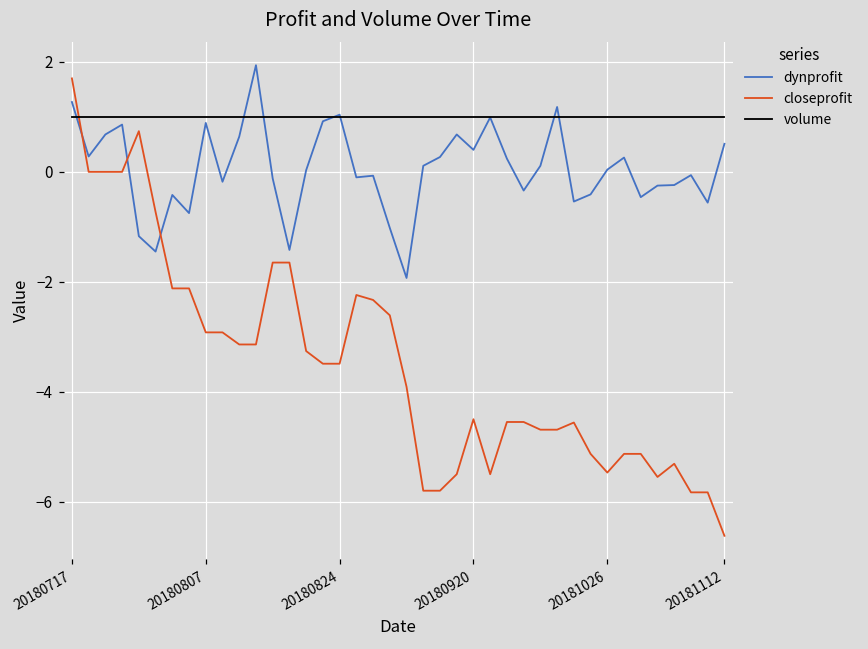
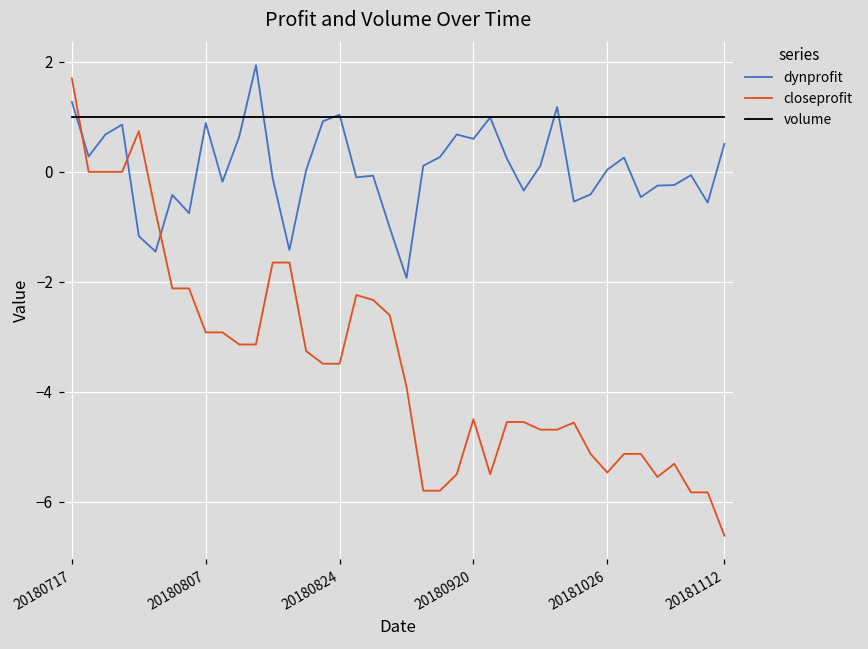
dynprofit, 20180920: 0.4 -> 0.6
